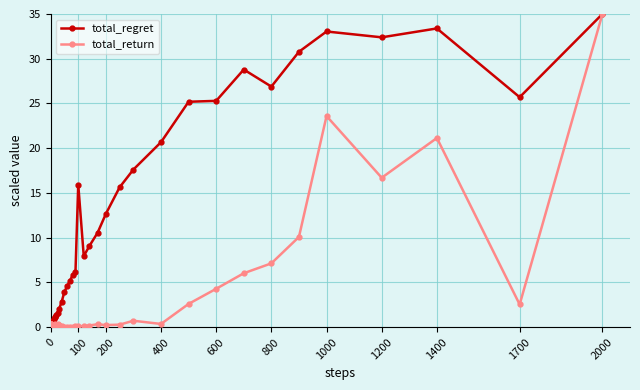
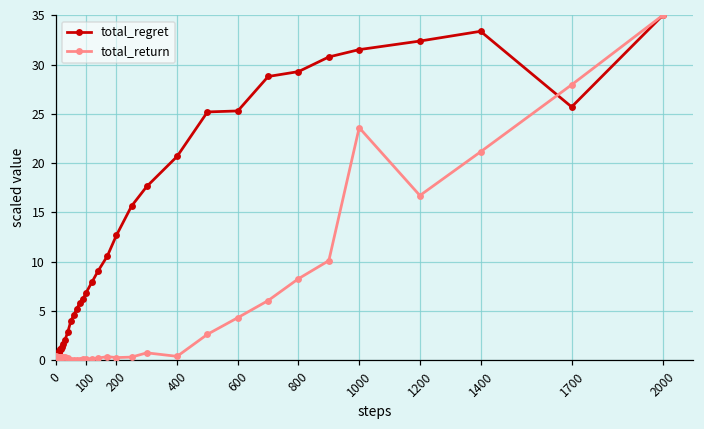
total_regret, 100: 16 -> 7
total_regret, 800: 27 -> 29
total_return, 800: 7 -> 8
total_regret, 1000: 33 -> 32
total_return, 1700: 3 -> 28
